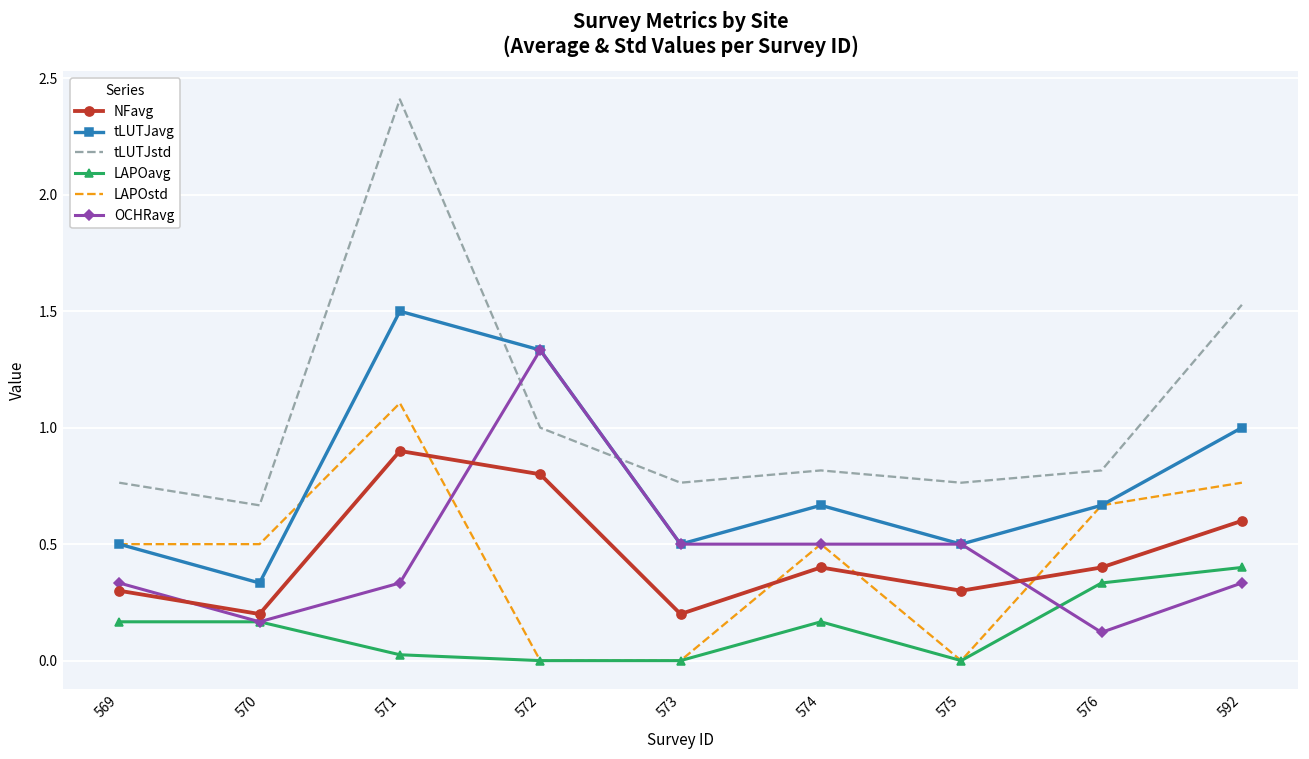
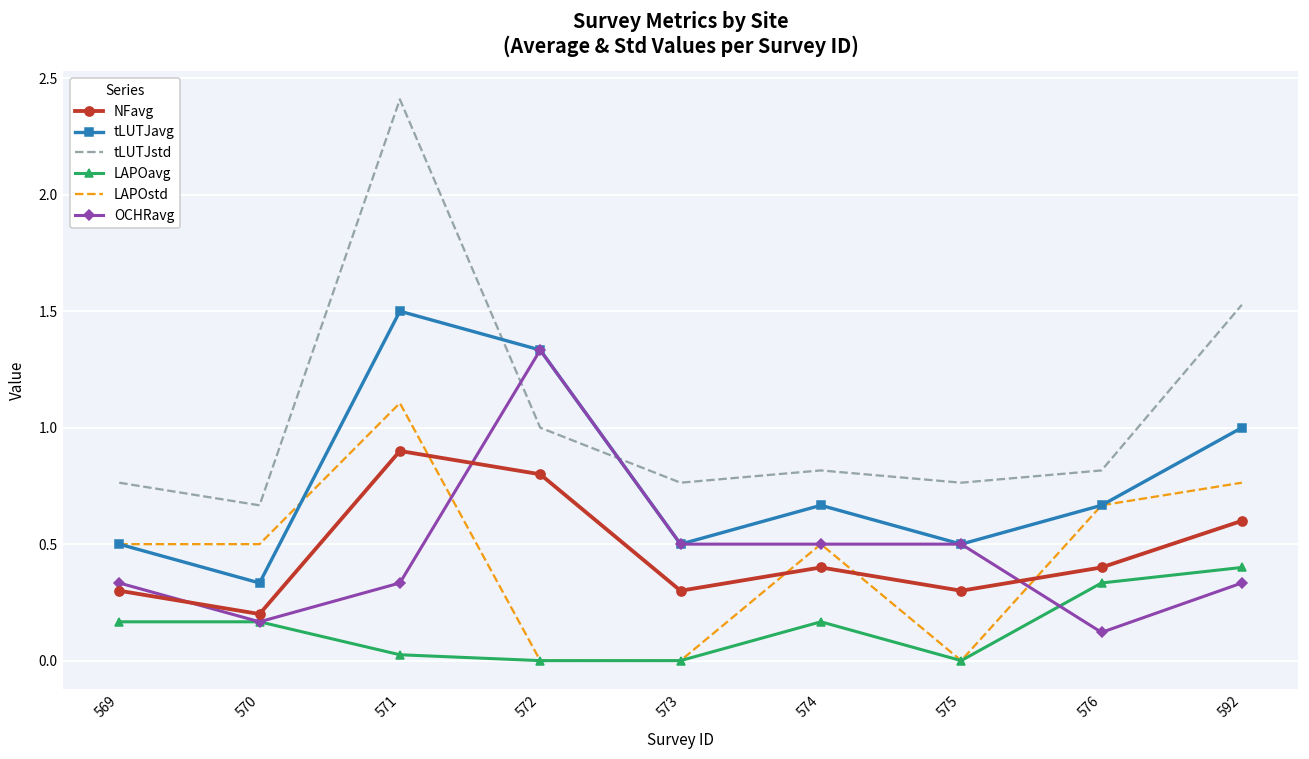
NFavg, 573: 0.2 -> 0.3
